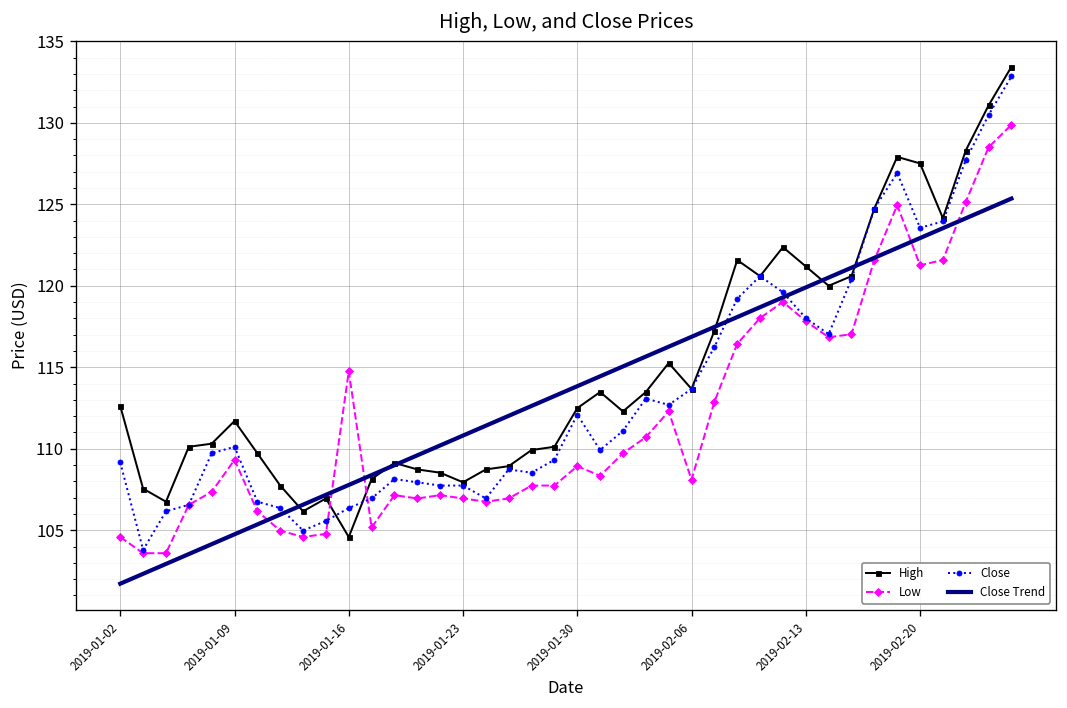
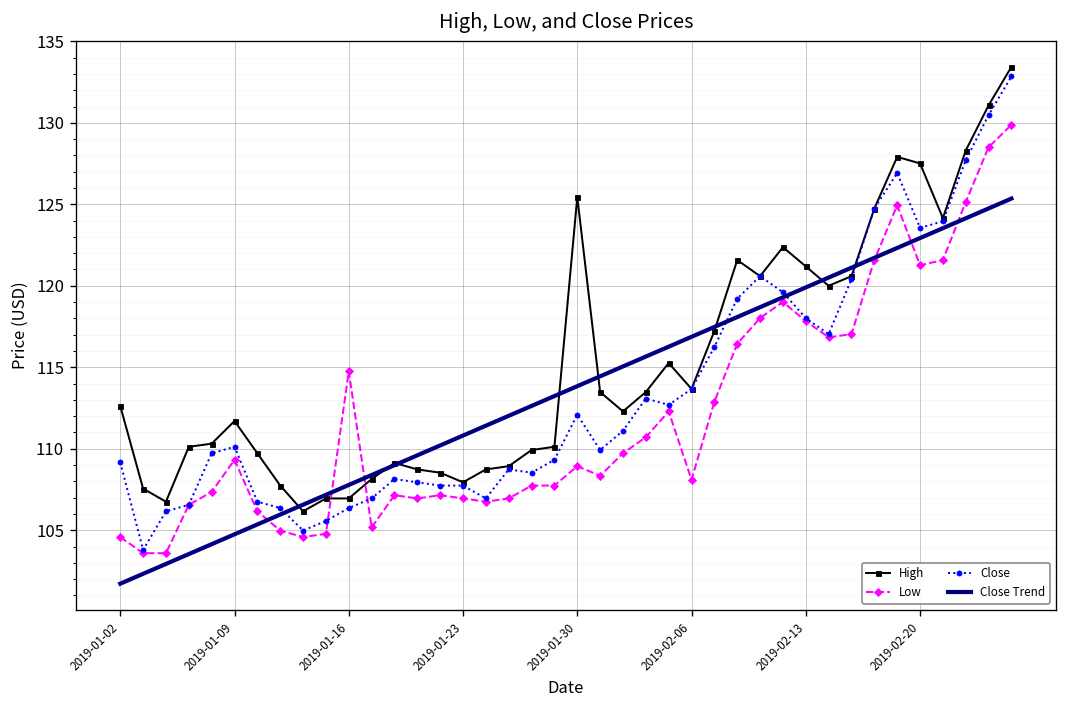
High, 2019-01-16: 104.6 -> 107.0
High, 2019-01-30: 112.5 -> 125.5
